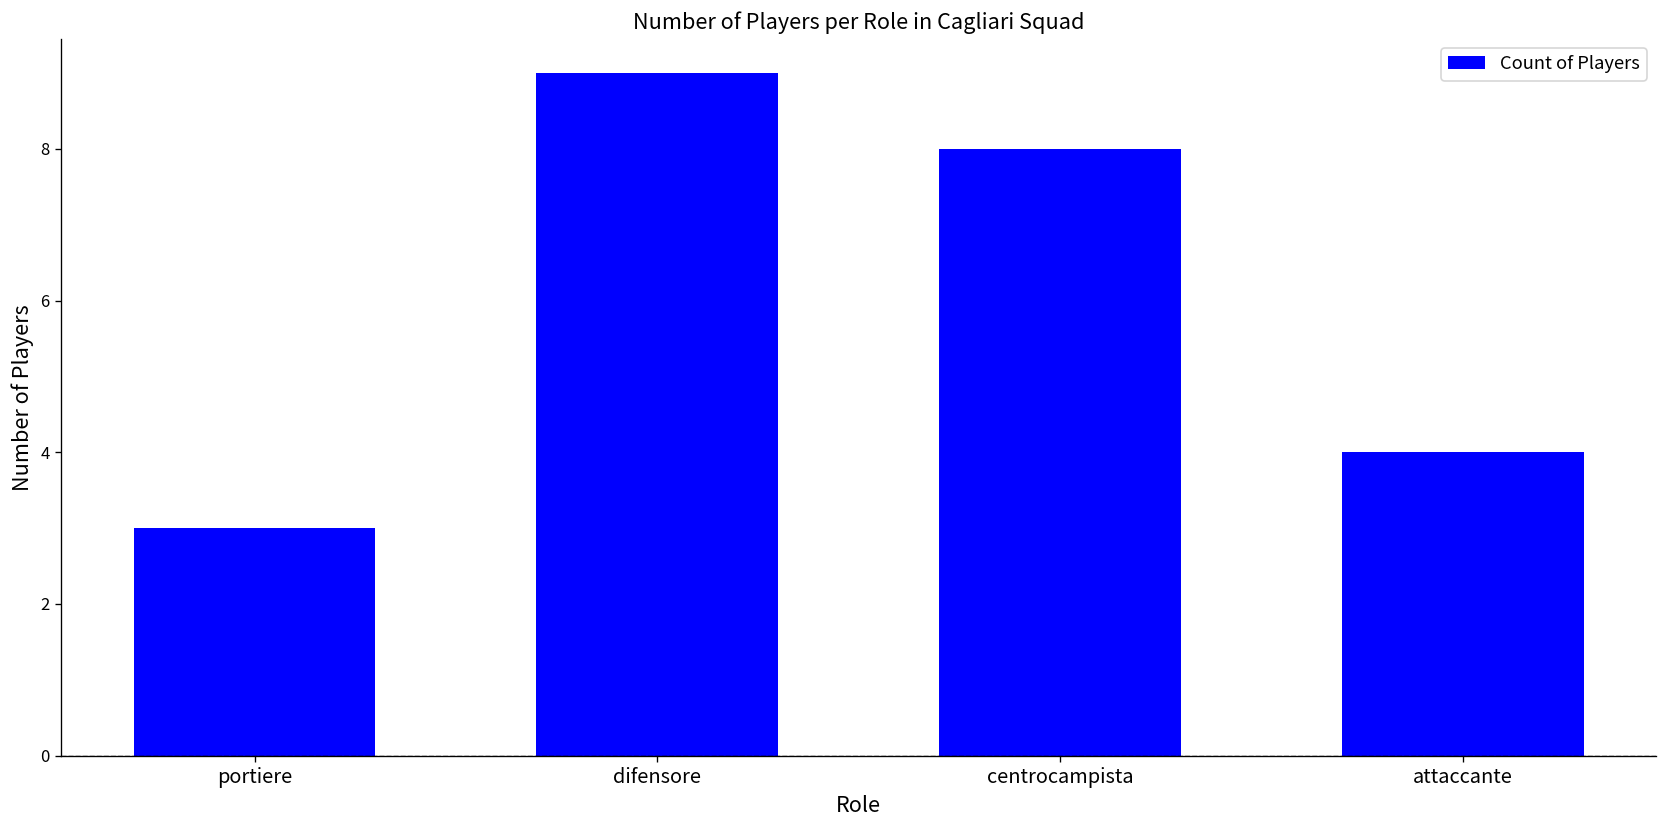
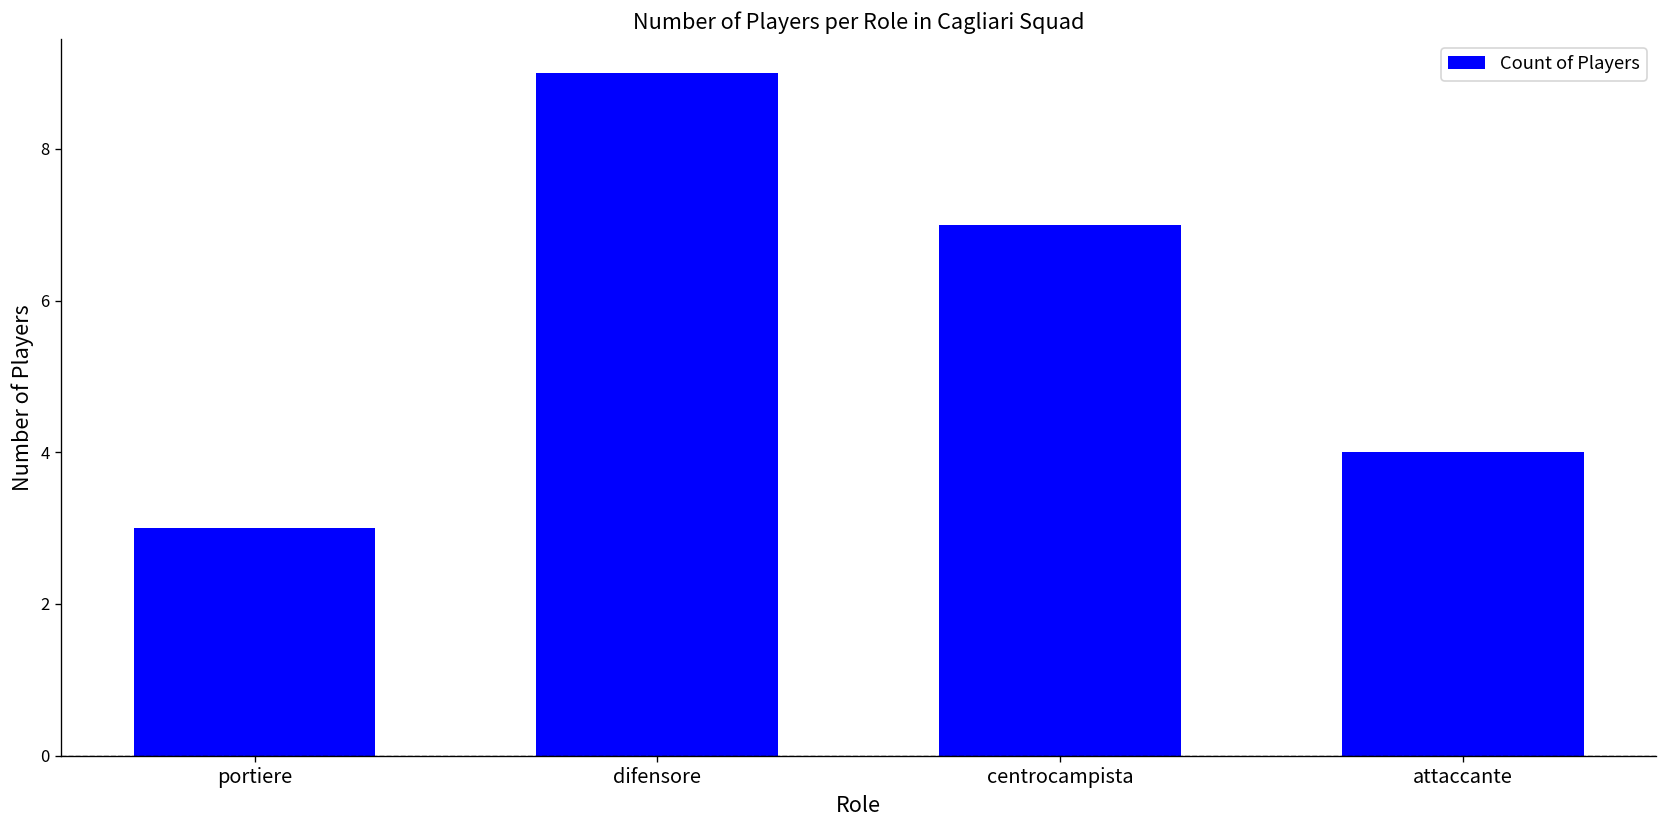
centrocampista: 8 -> 7
